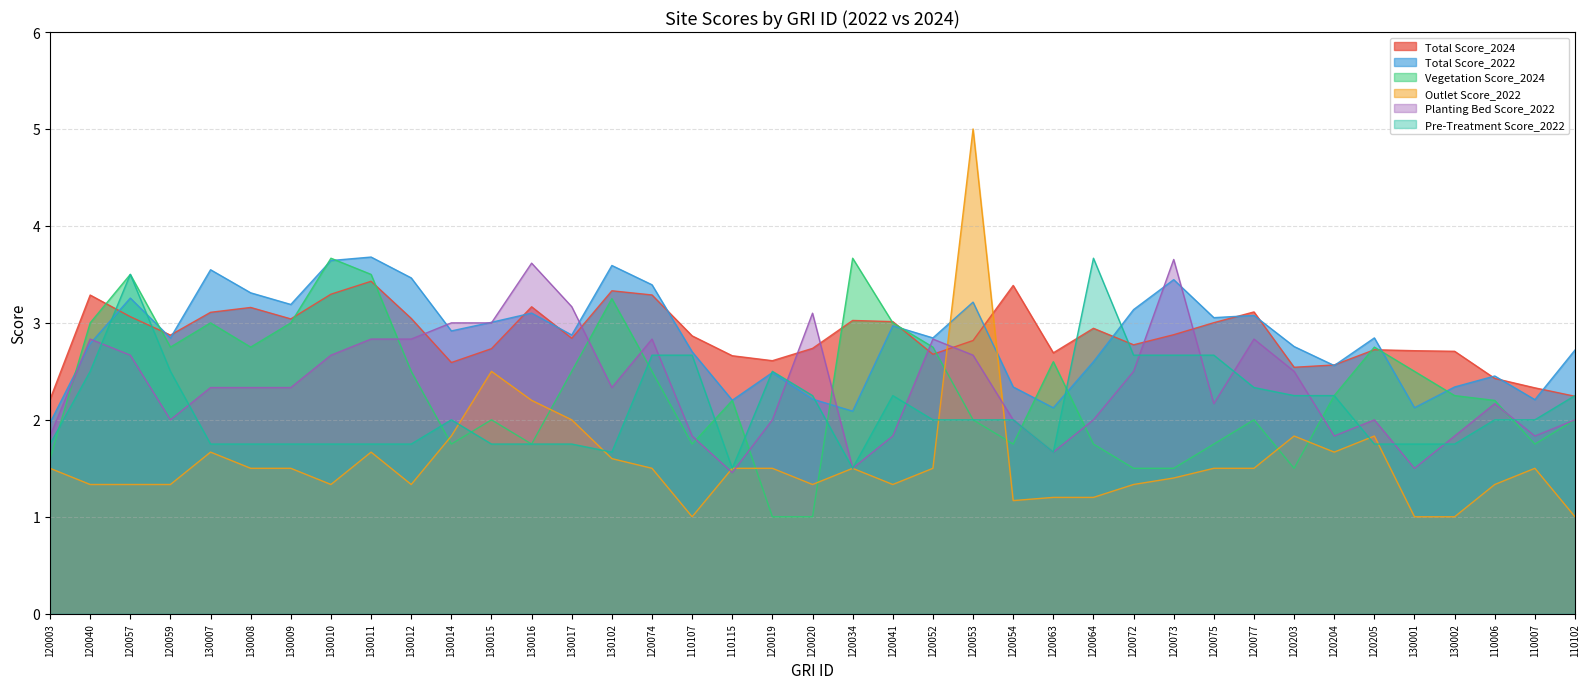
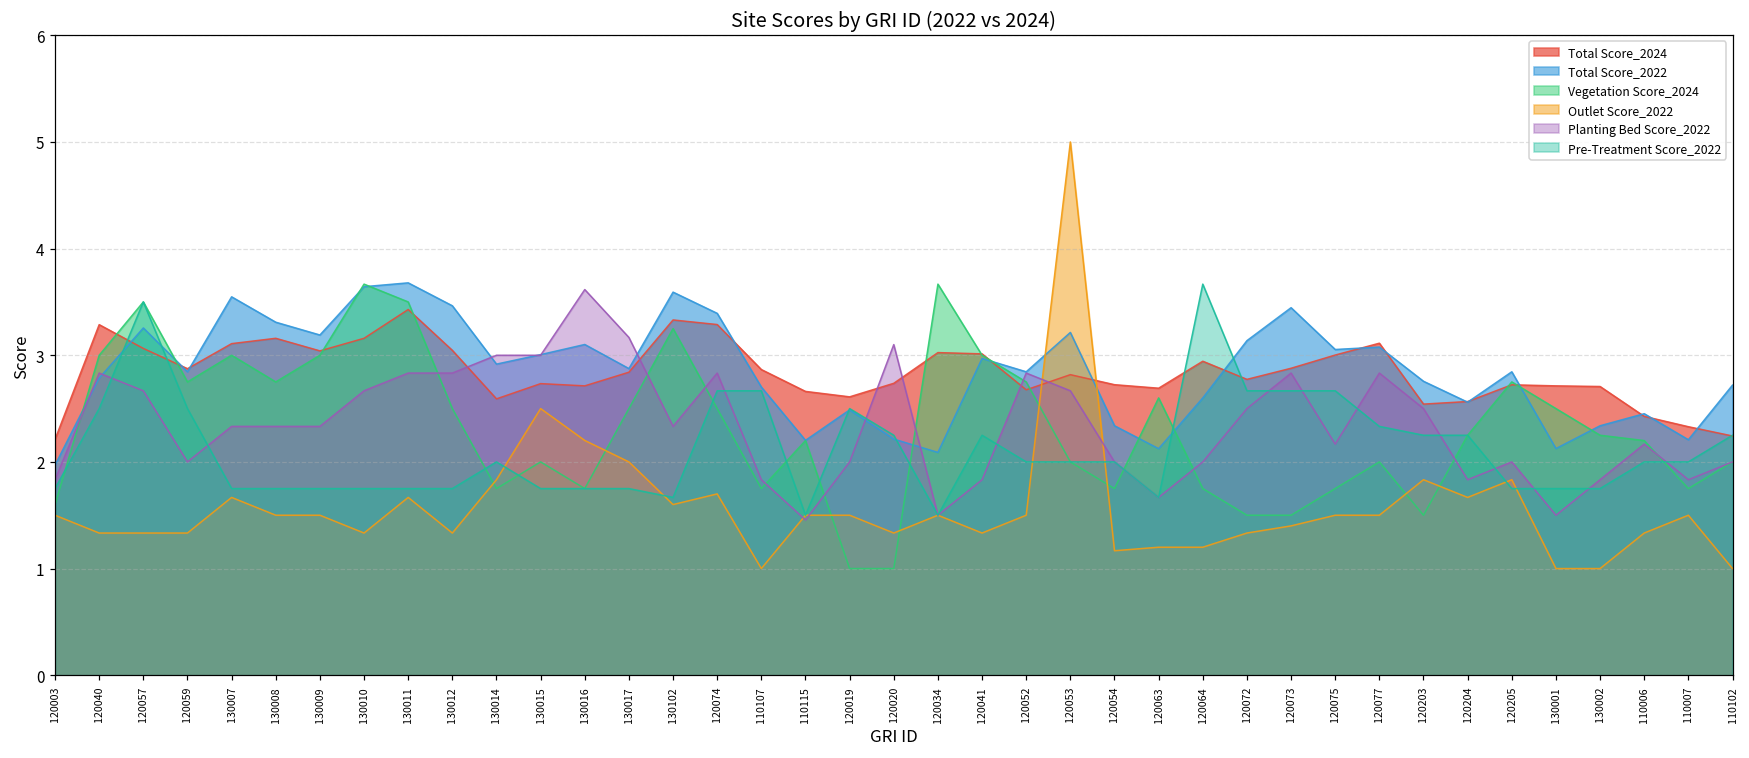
Total Score_2024, 130010: 3.3 -> 3.2
Total Score_2024, 130016: 3.2 -> 2.7
Outlet Score_2022, 120074: 1.5 -> 1.7
Total Score_2024, 120054: 3.4 -> 2.7
Planting Bed Score_2022, 120073: 3.7 -> 2.8
